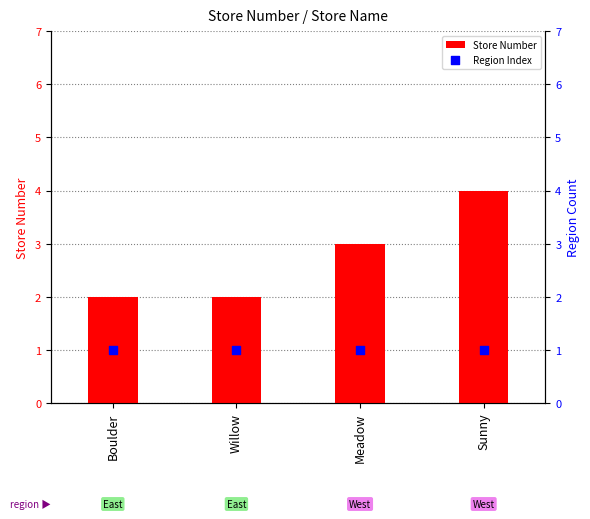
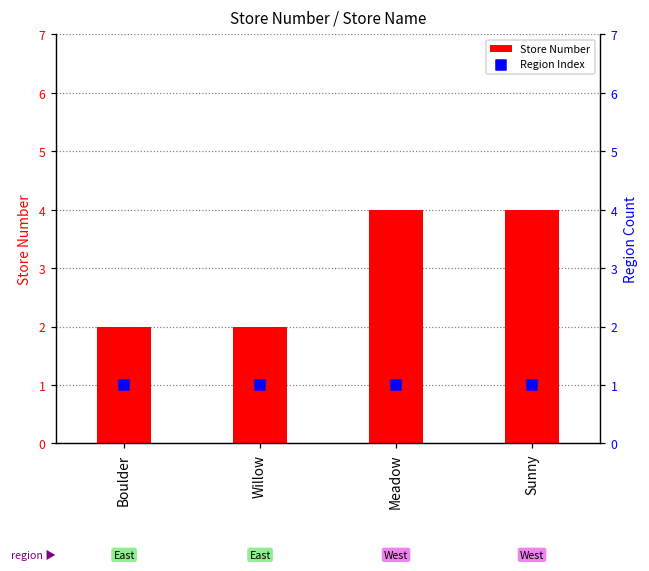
Store Number, Meadow: 3 -> 4
